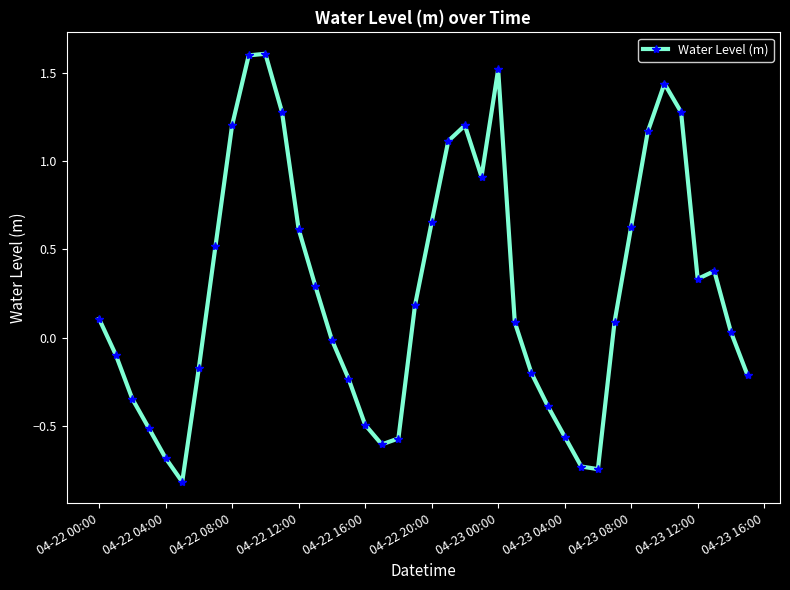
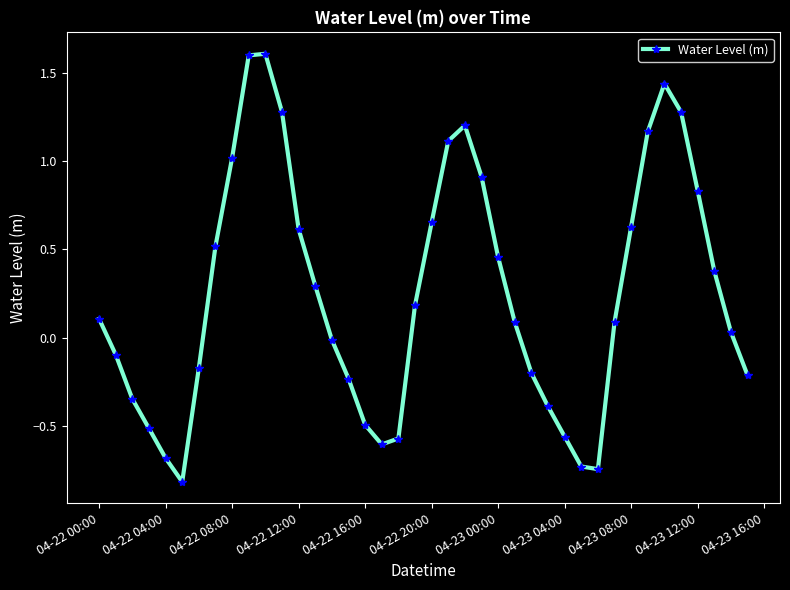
04-22 08:00: 1.20 -> 1.02
04-23 00:00: 1.52 -> 0.46
04-23 12:00: 0.33 -> 0.83
